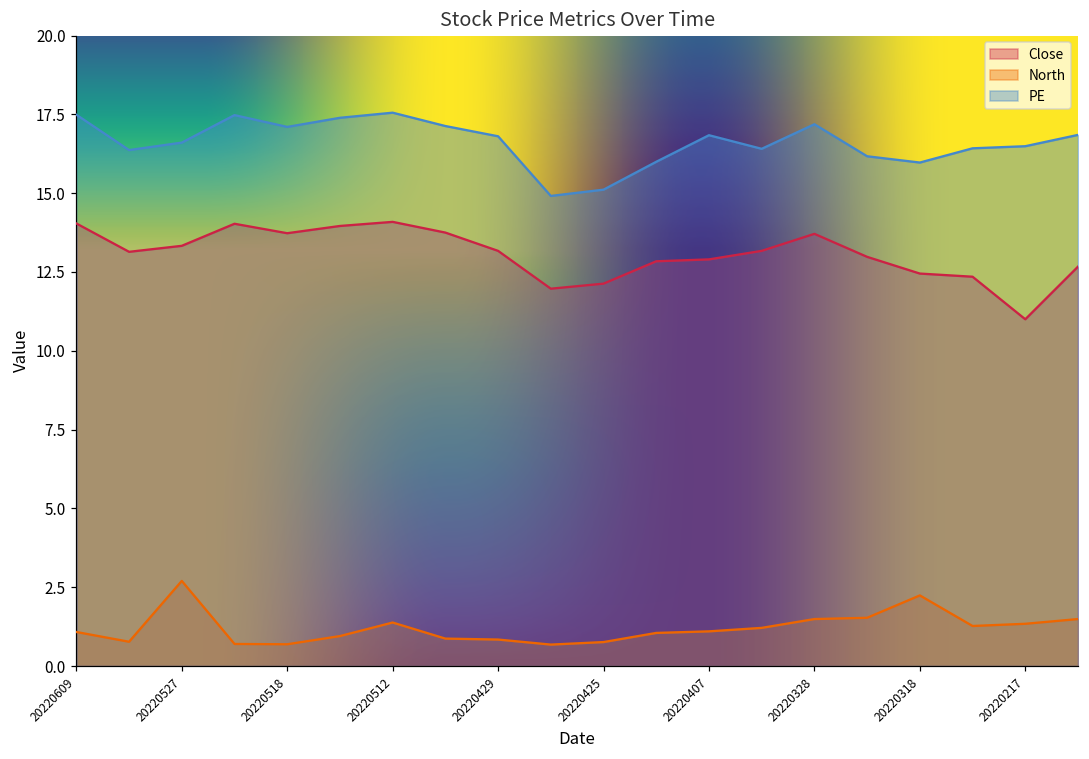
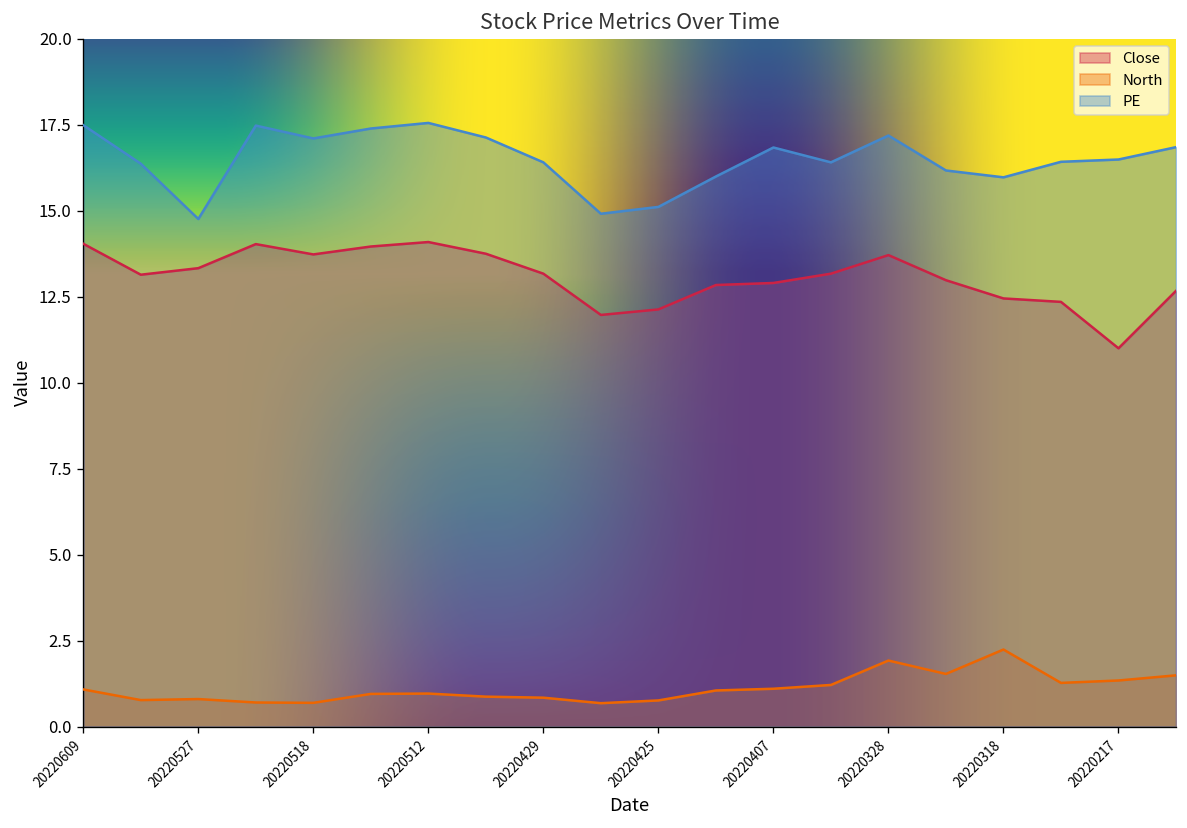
North, 20220527: 2.7 -> 0.8
PE, 20220527: 16.6 -> 14.8
North, 20220512: 1.4 -> 1.0
PE, 20220429: 16.8 -> 16.4
North, 20220328: 1.5 -> 1.9
